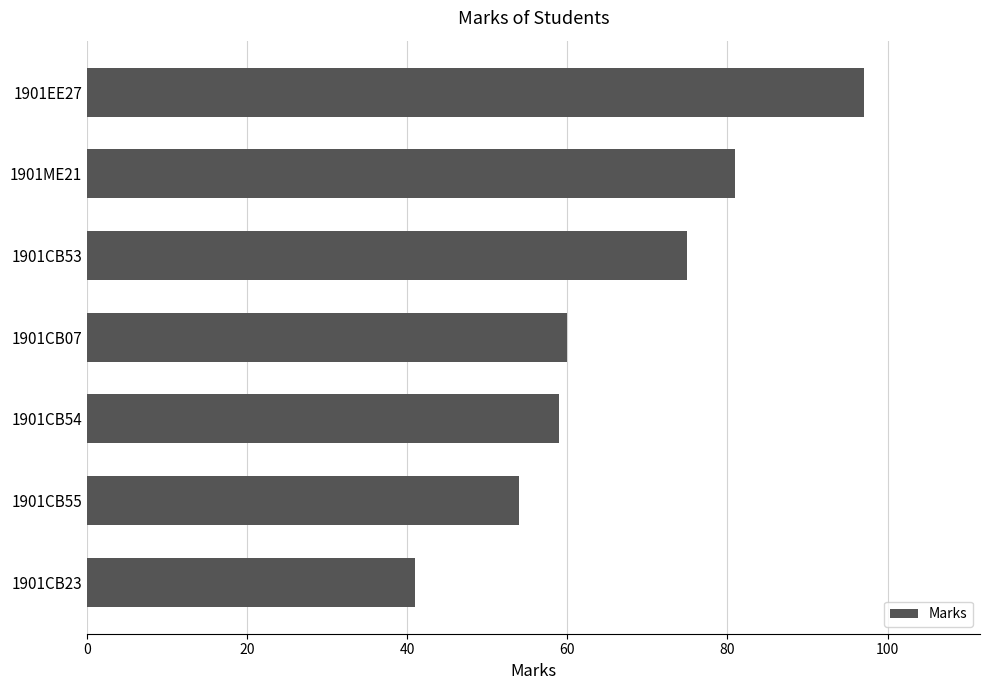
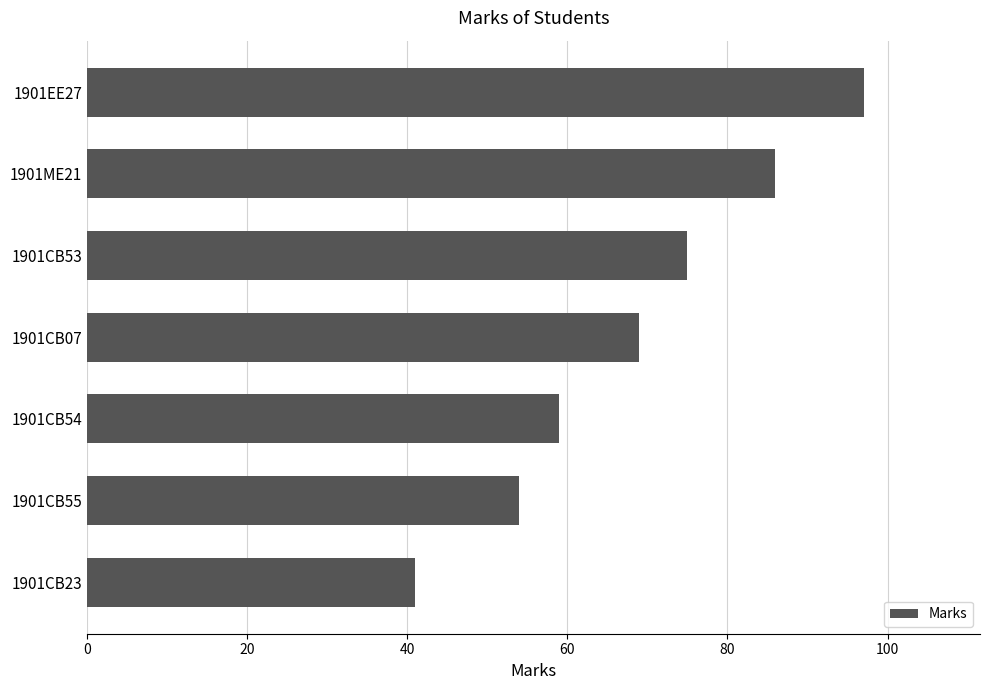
1901ME21: 81 -> 86
1901CB07: 60 -> 69
